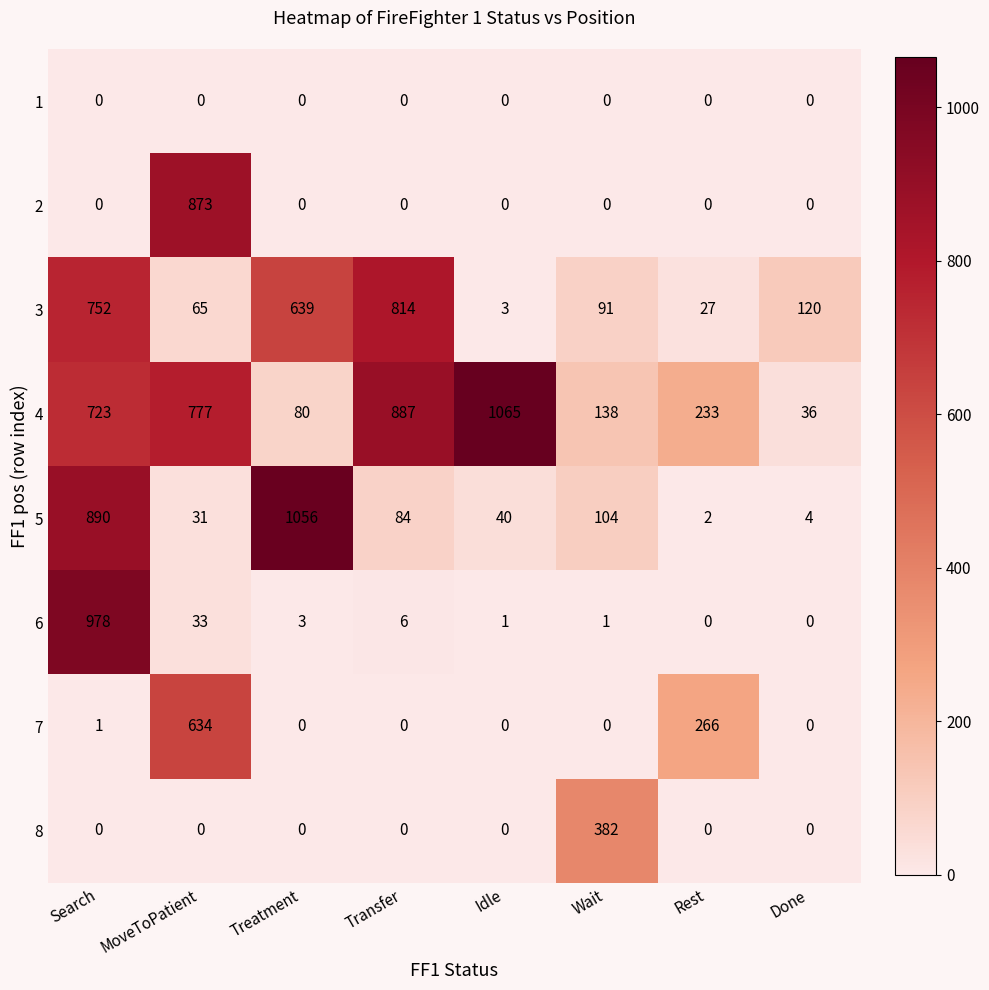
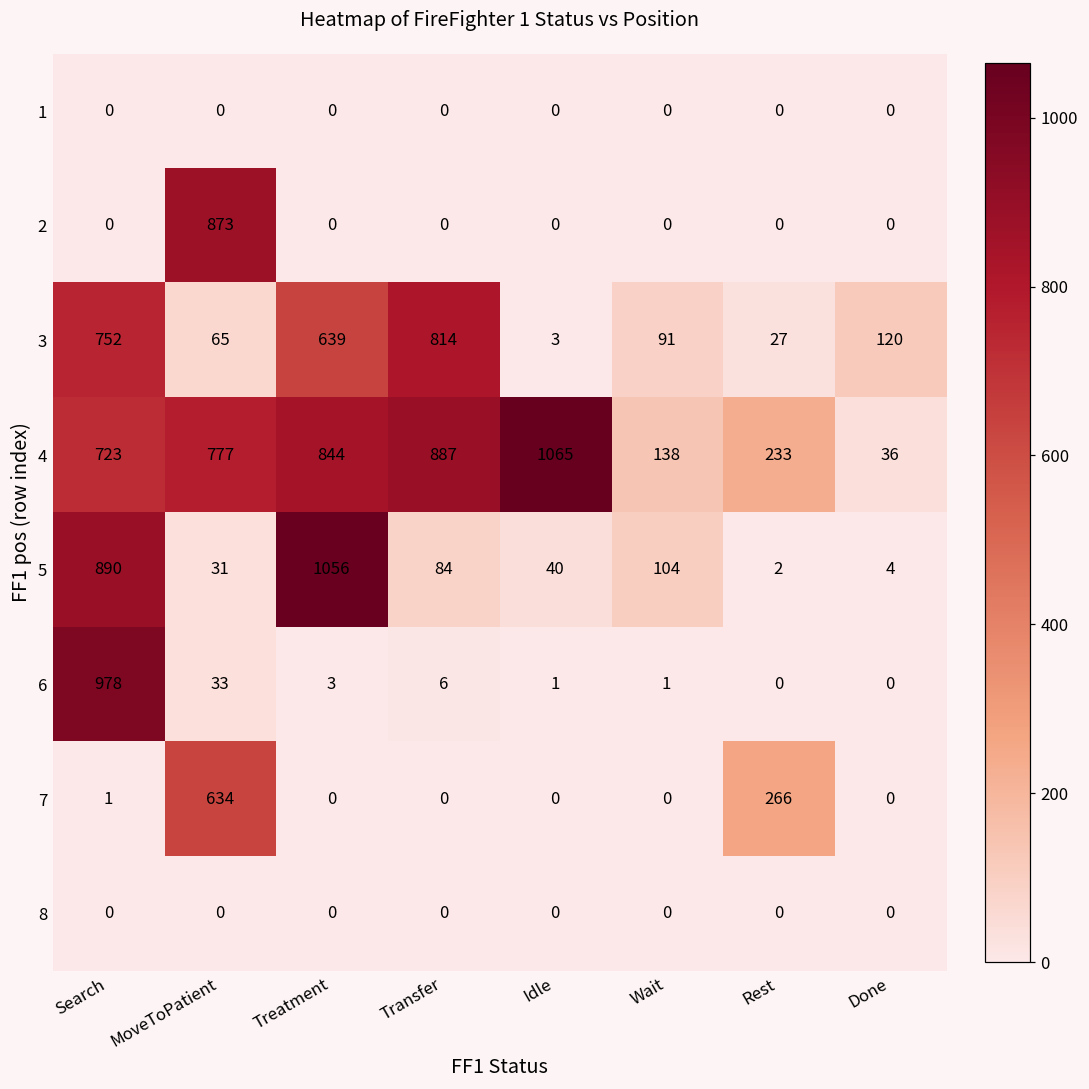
4, Treatment: 80 -> 844
8, Wait: 382 -> 0
